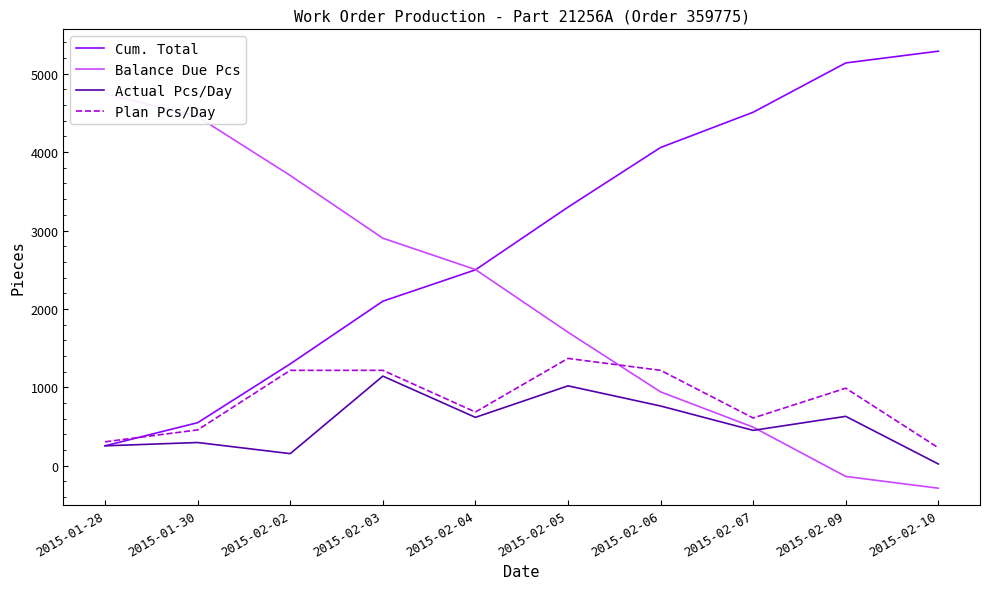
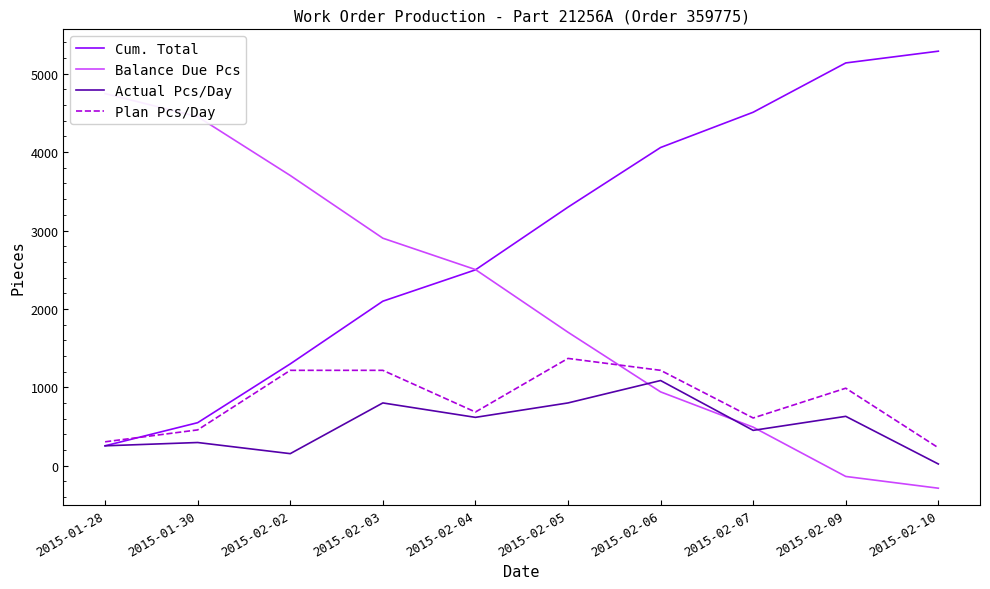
Actual Pcs/Day, 2015-02-03: 1100 -> 800
Actual Pcs/Day, 2015-02-05: 1000 -> 800
Actual Pcs/Day, 2015-02-06: 800 -> 1100
